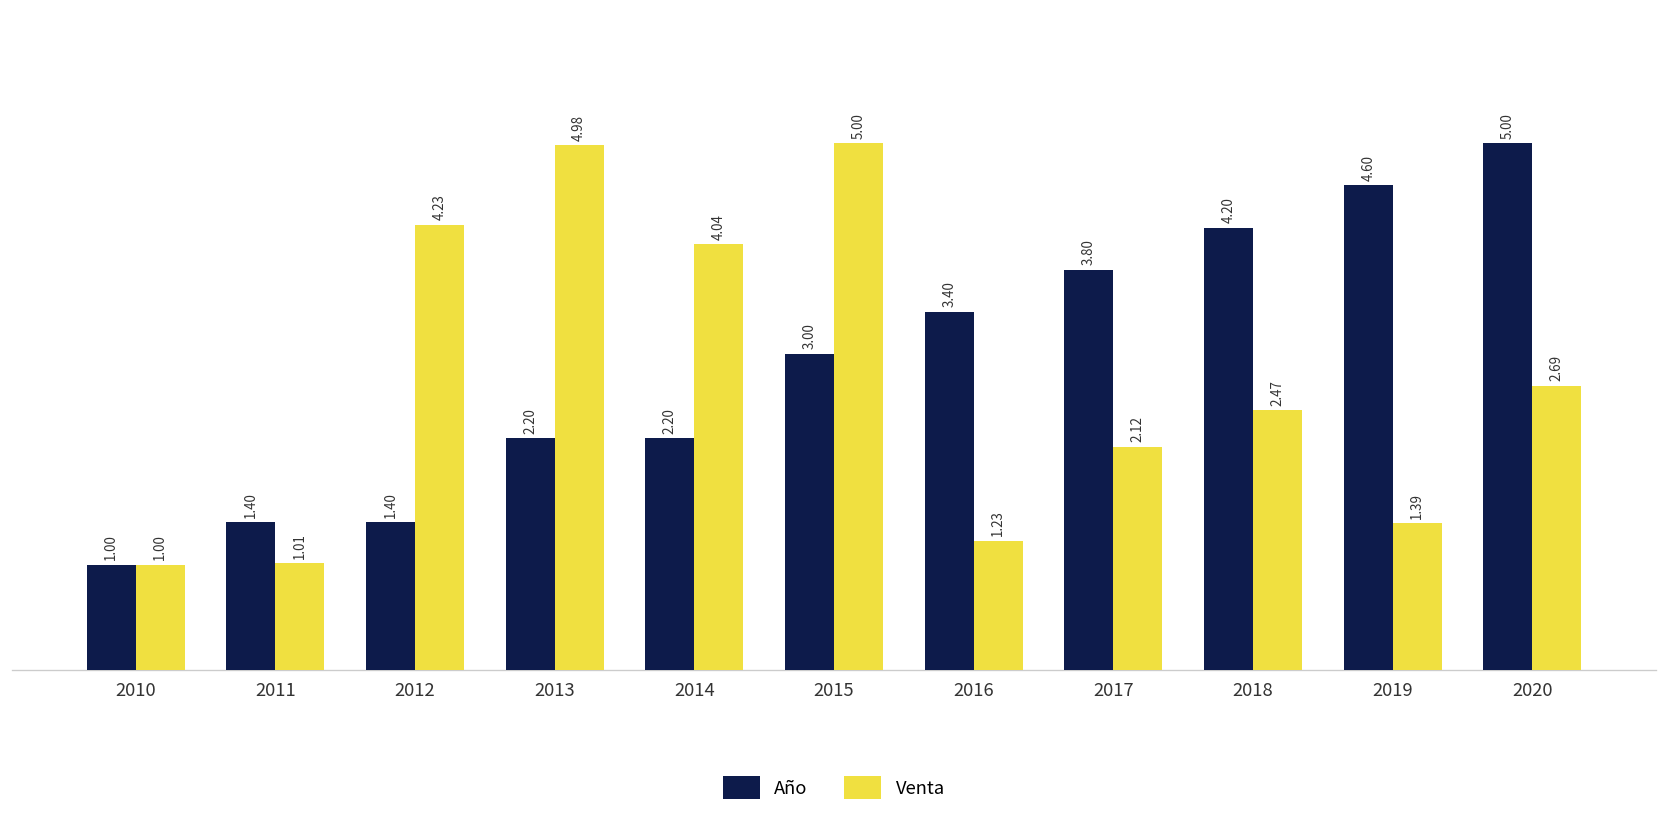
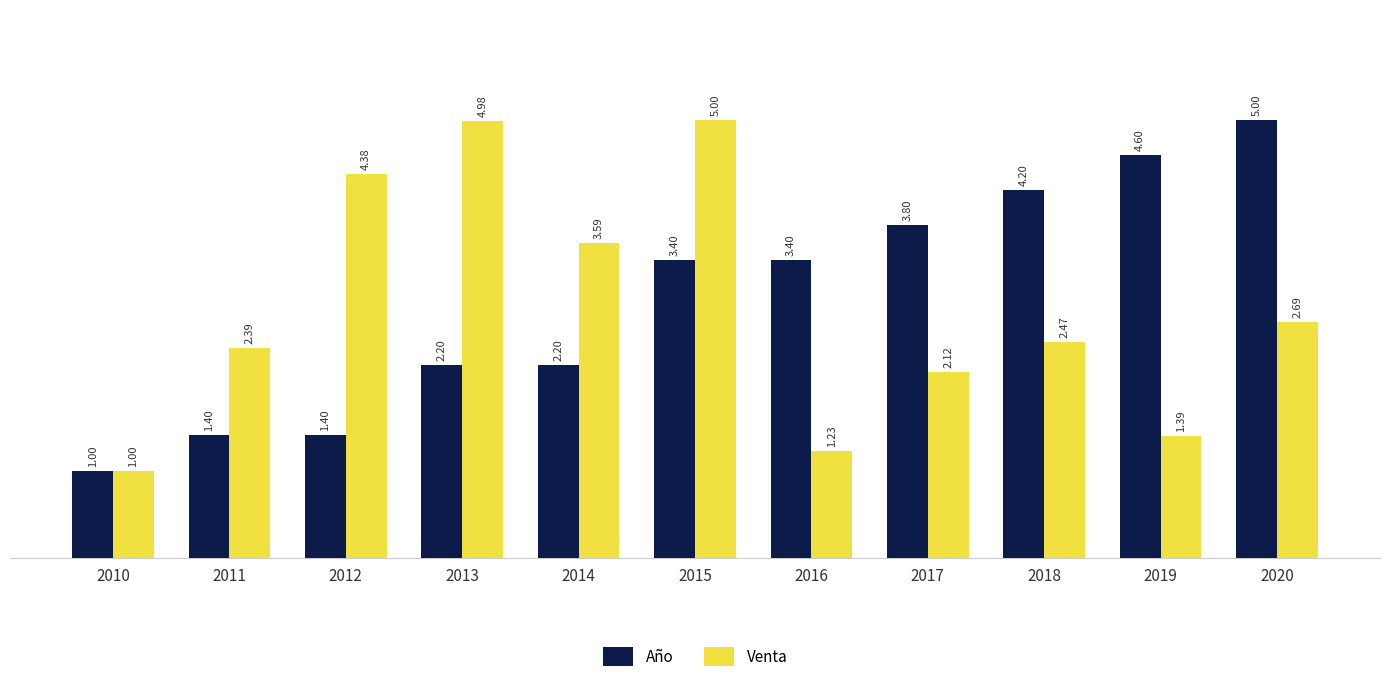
Venta, 2011: 1.01 -> 2.39
Venta, 2012: 4.23 -> 4.38
Venta, 2014: 4.04 -> 3.59
Año, 2015: 3.00 -> 3.40
